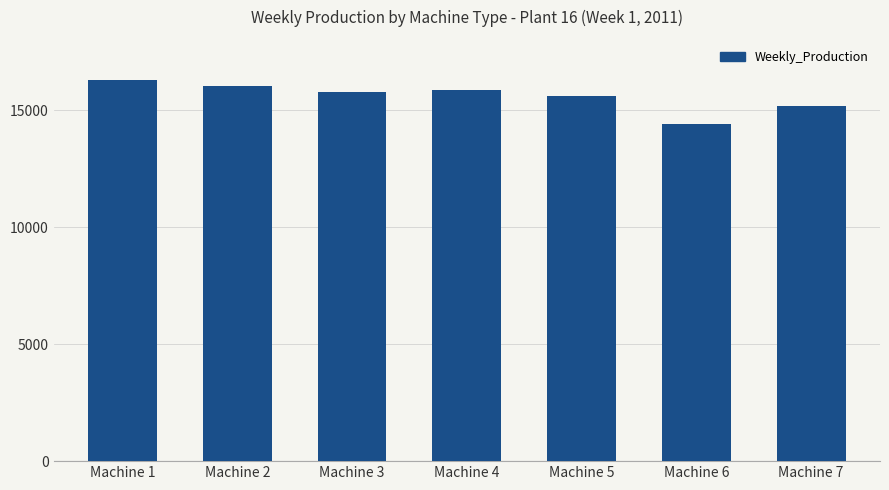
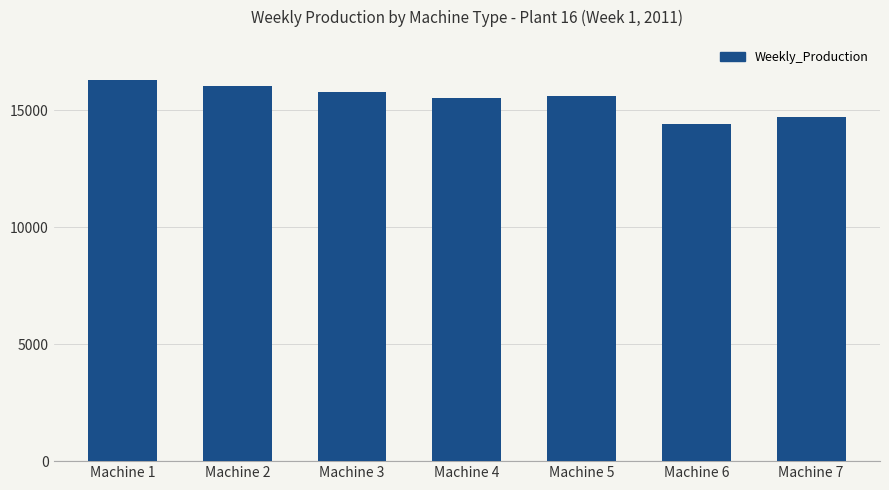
Machine 4: 15900 -> 15500
Machine 7: 15200 -> 14700
